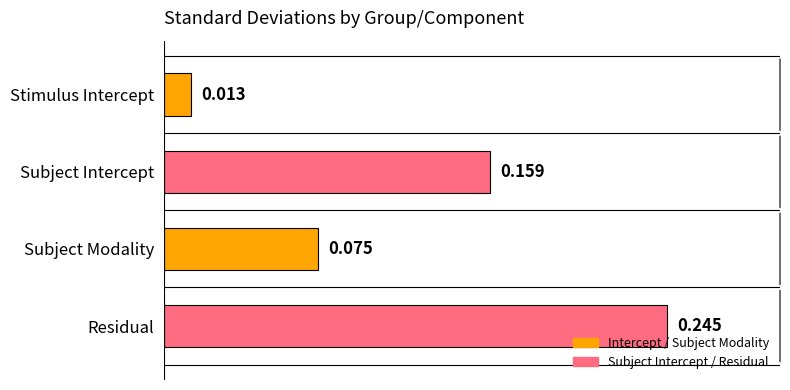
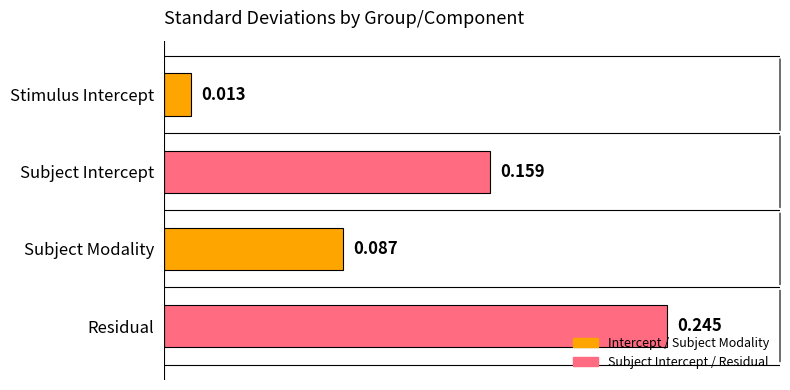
Subject Modality: 0.075 -> 0.087
